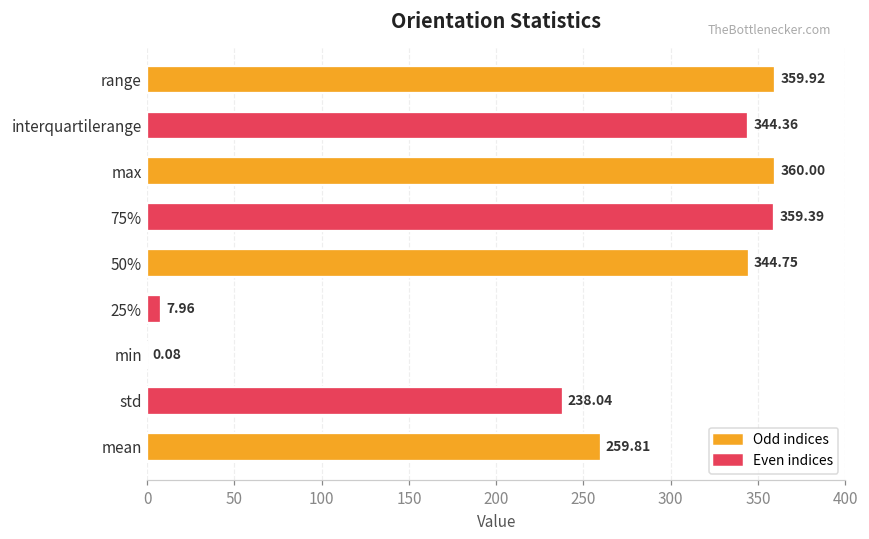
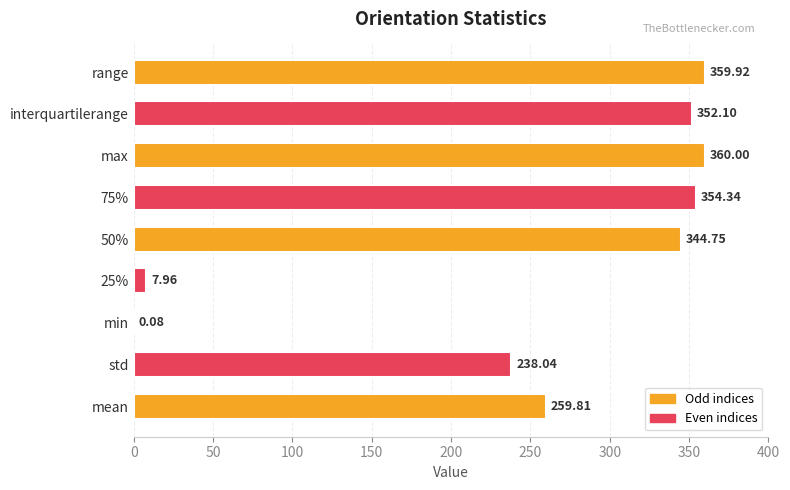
interquartilerange: 344.36 -> 352.10
75%: 359.39 -> 354.34
